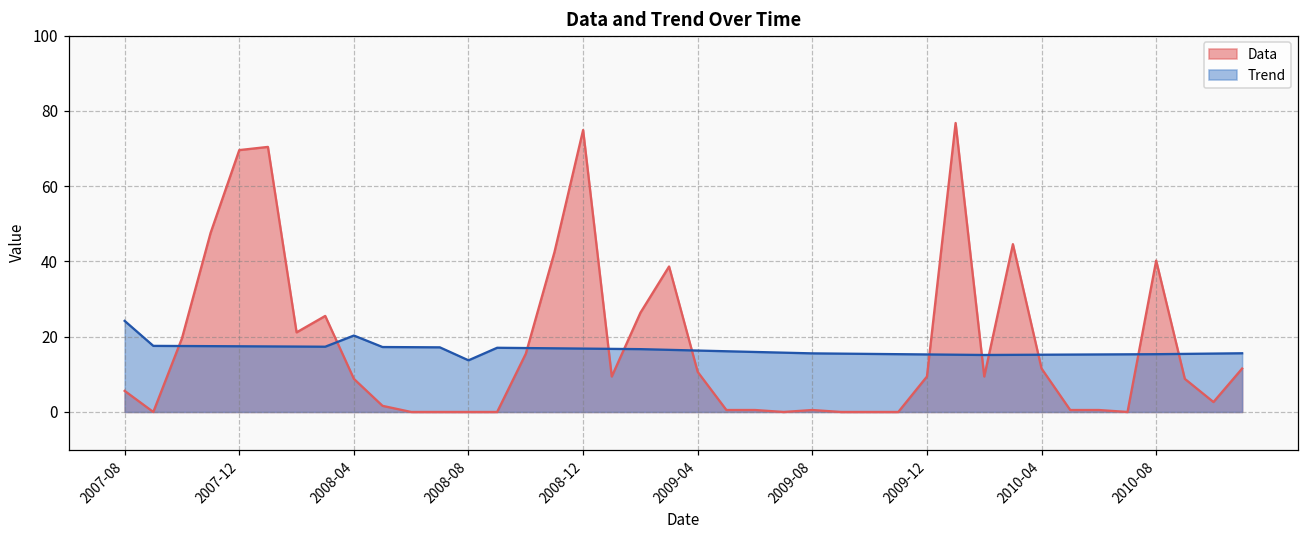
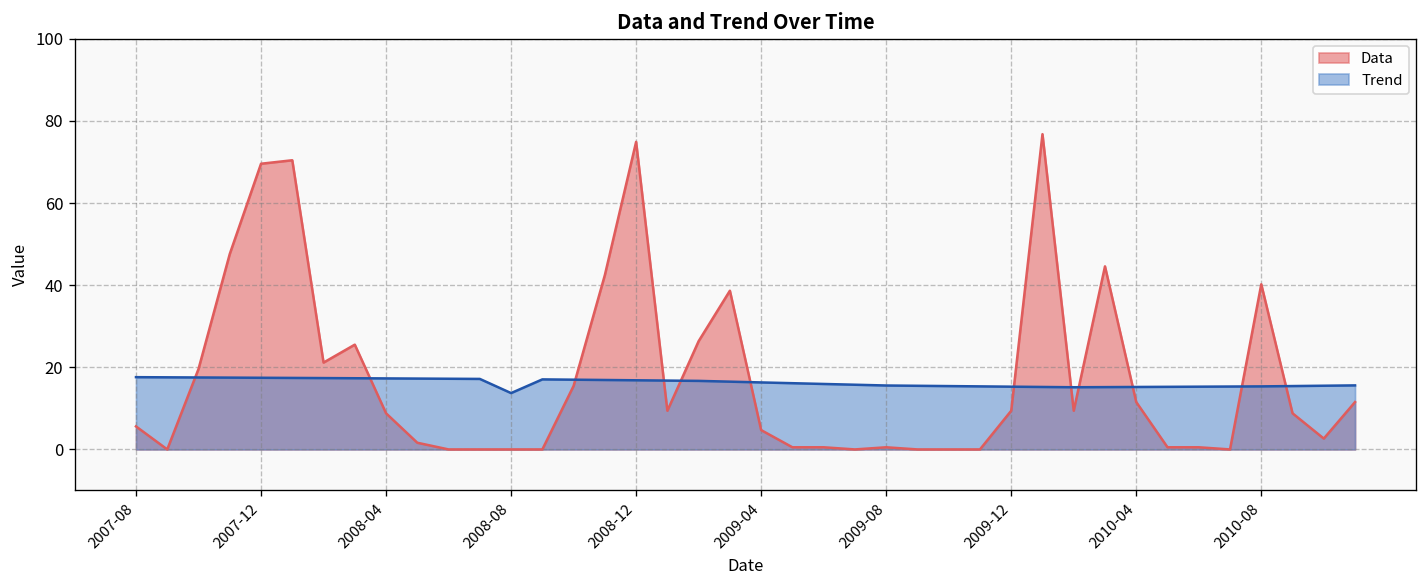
Trend, 2007-08: 24 -> 18
Trend, 2008-04: 20 -> 17
Data, 2009-04: 11 -> 5
